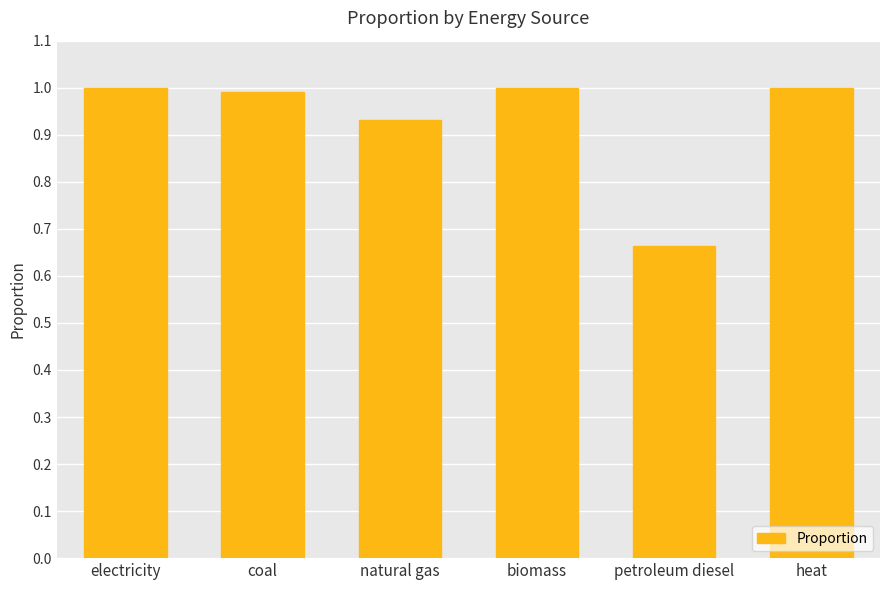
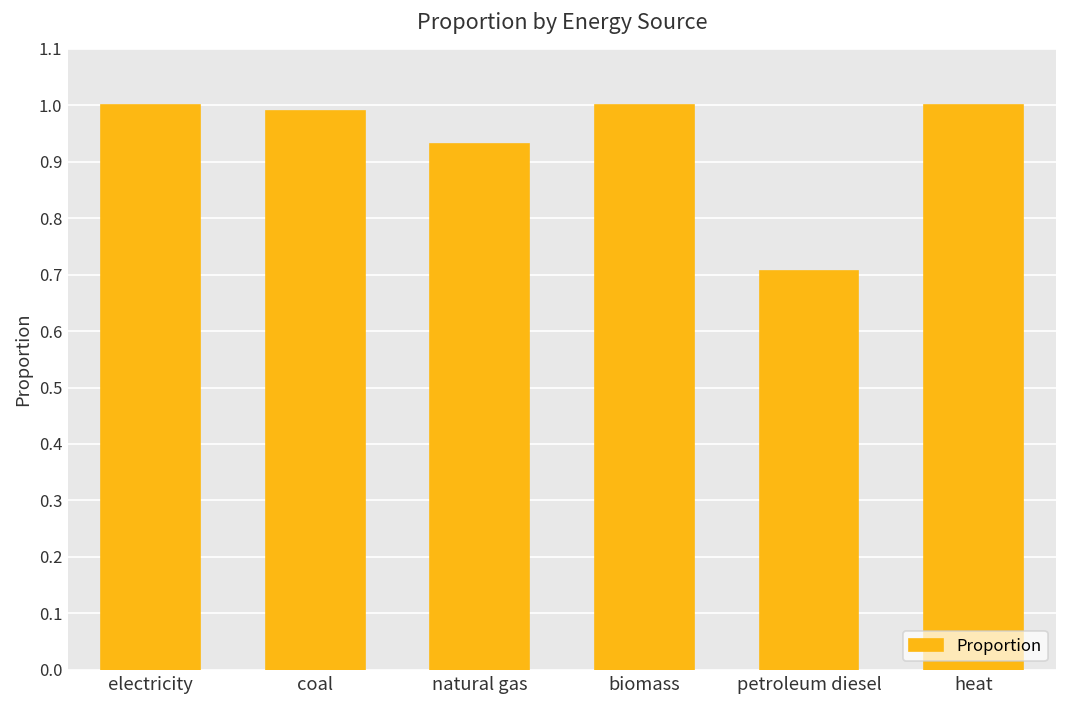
petroleum diesel: 0.66 -> 0.71
